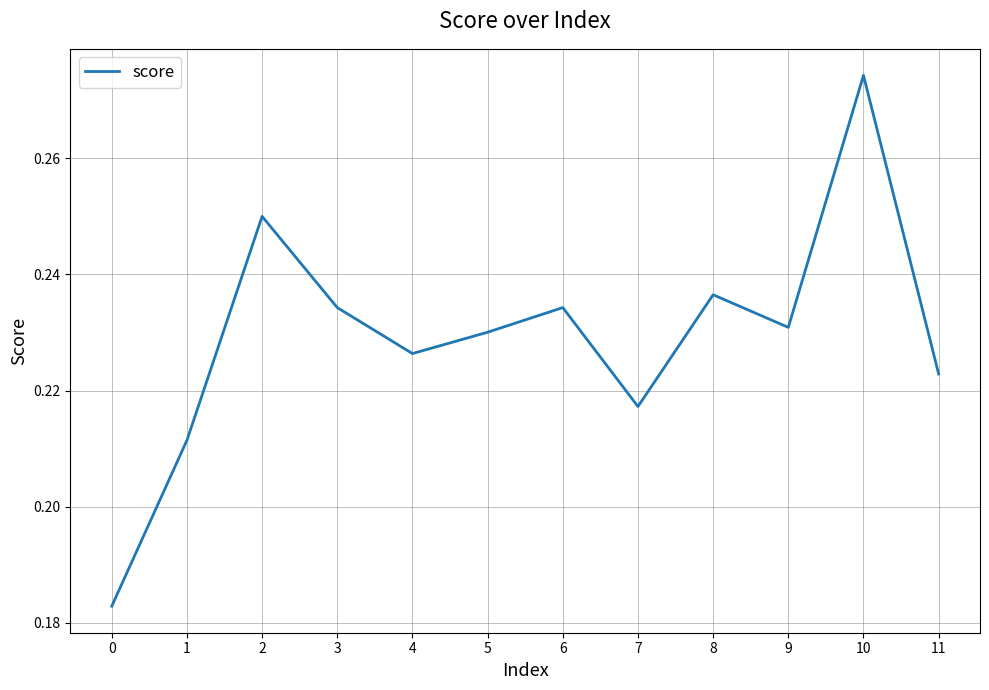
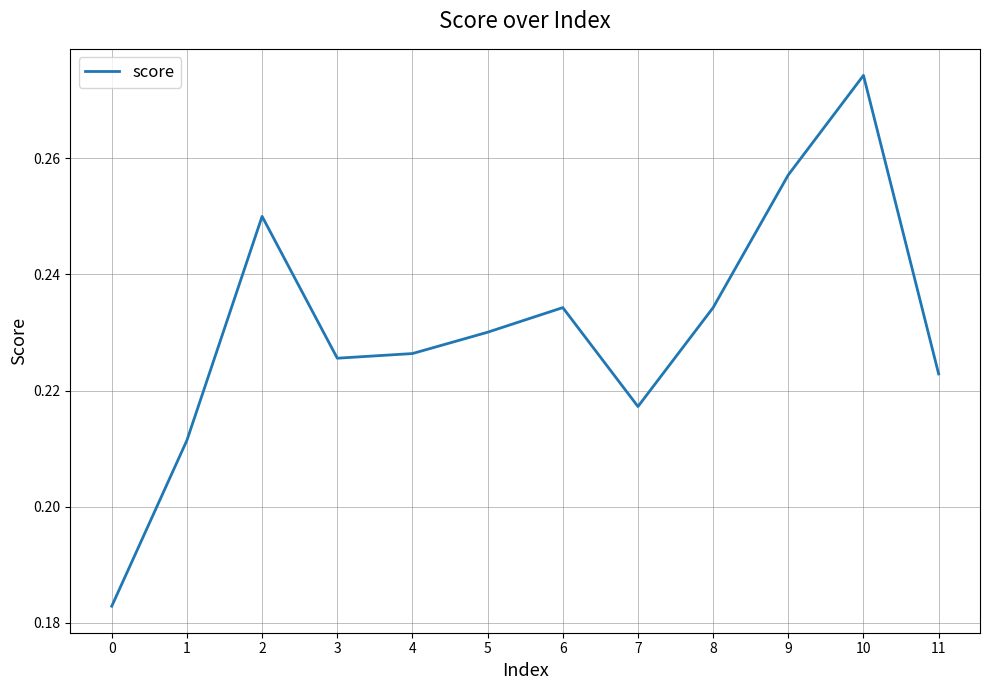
3: 0.234 -> 0.226
8: 0.236 -> 0.234
9: 0.231 -> 0.257
